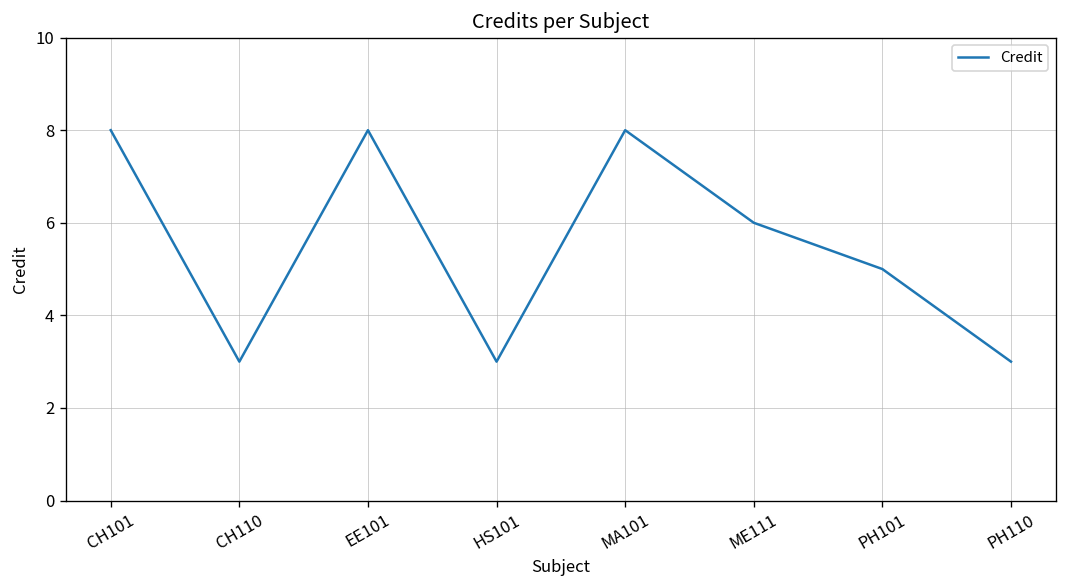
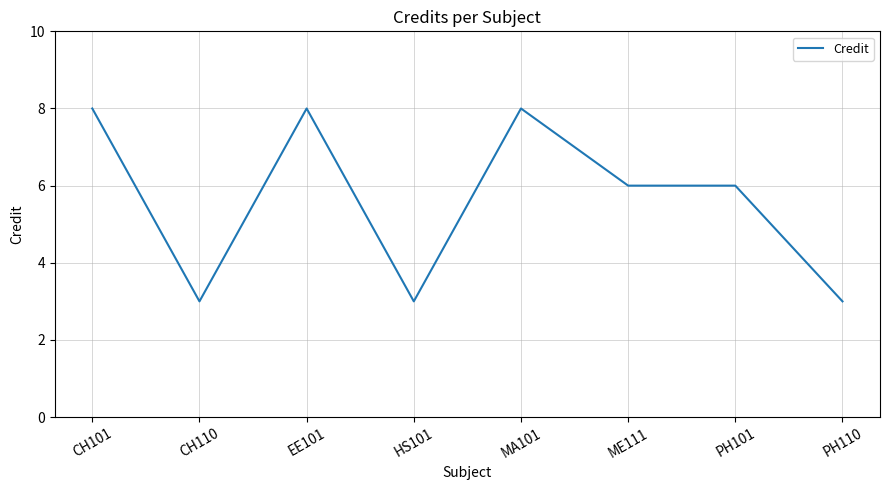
PH101: 5 -> 6
